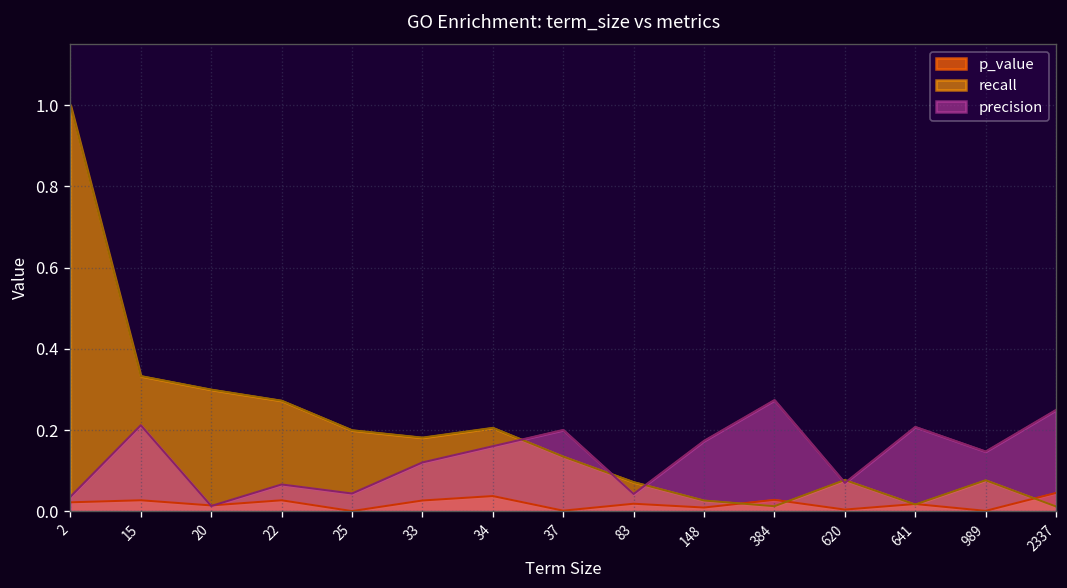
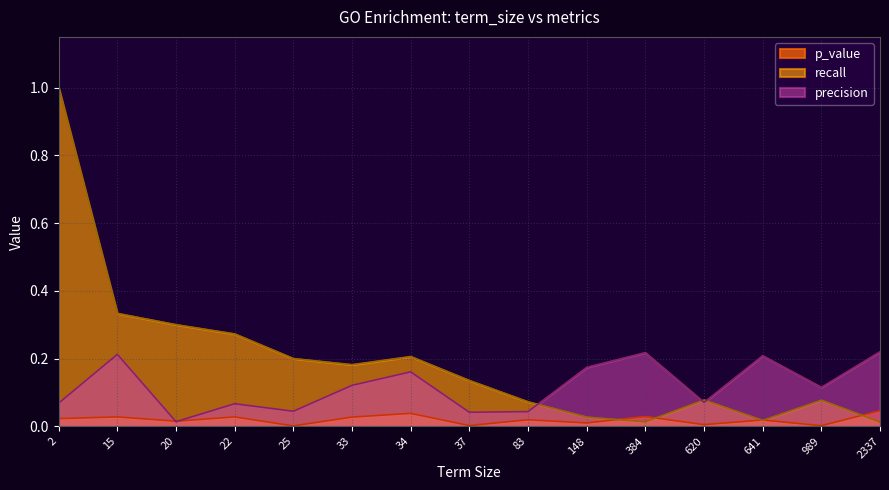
precision, 2: 0.04 -> 0.07
precision, 37: 0.20 -> 0.04
precision, 384: 0.27 -> 0.22
precision, 989: 0.15 -> 0.11
precision, 2337: 0.25 -> 0.22
